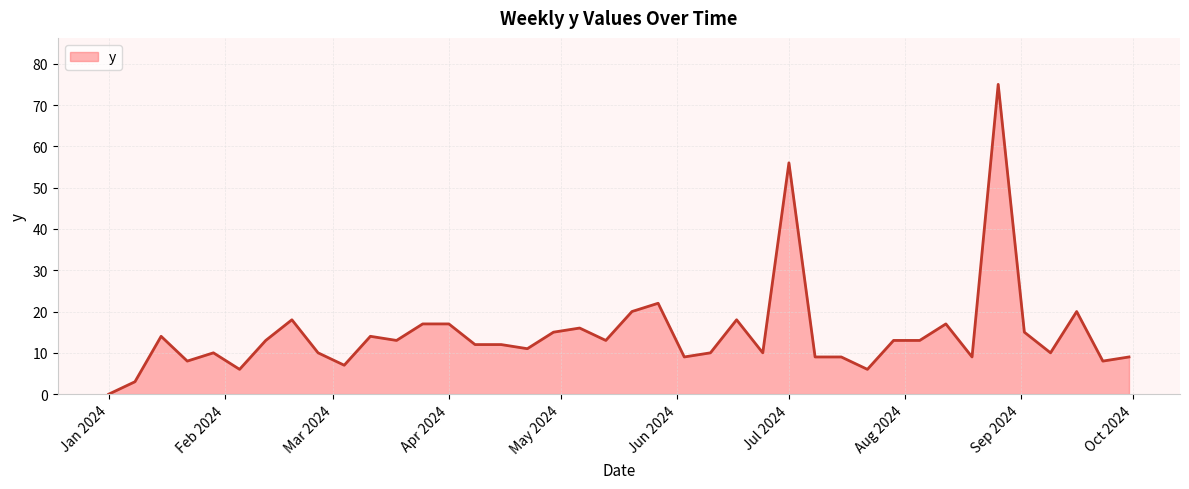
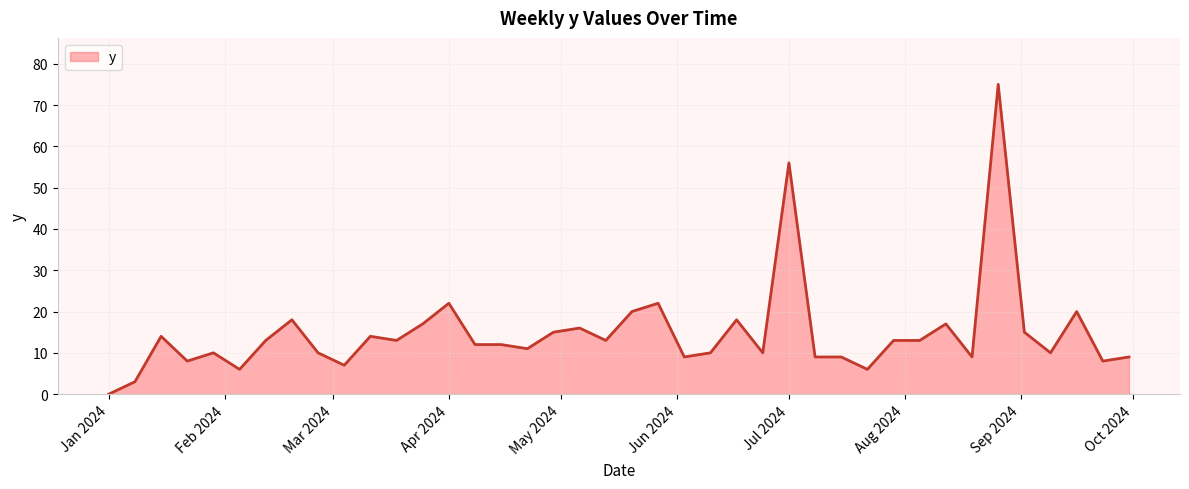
Apr 2024: 17 -> 22
